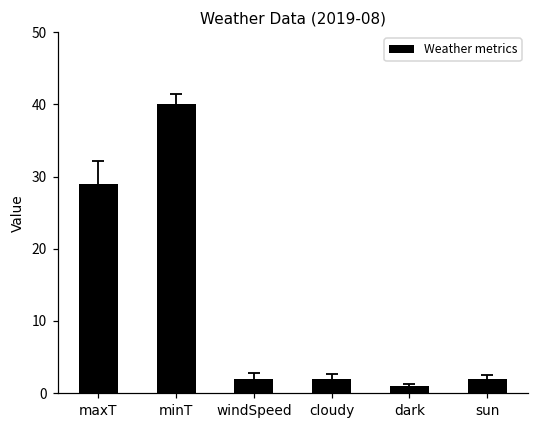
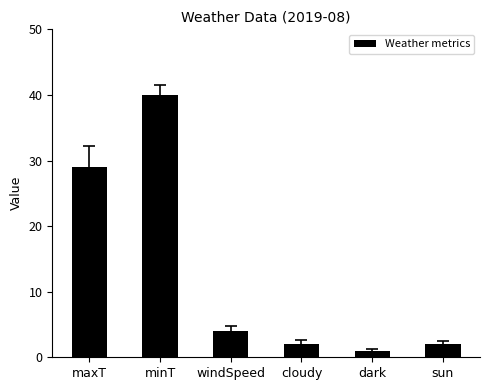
Weather metrics, windSpeed: 2 -> 4
